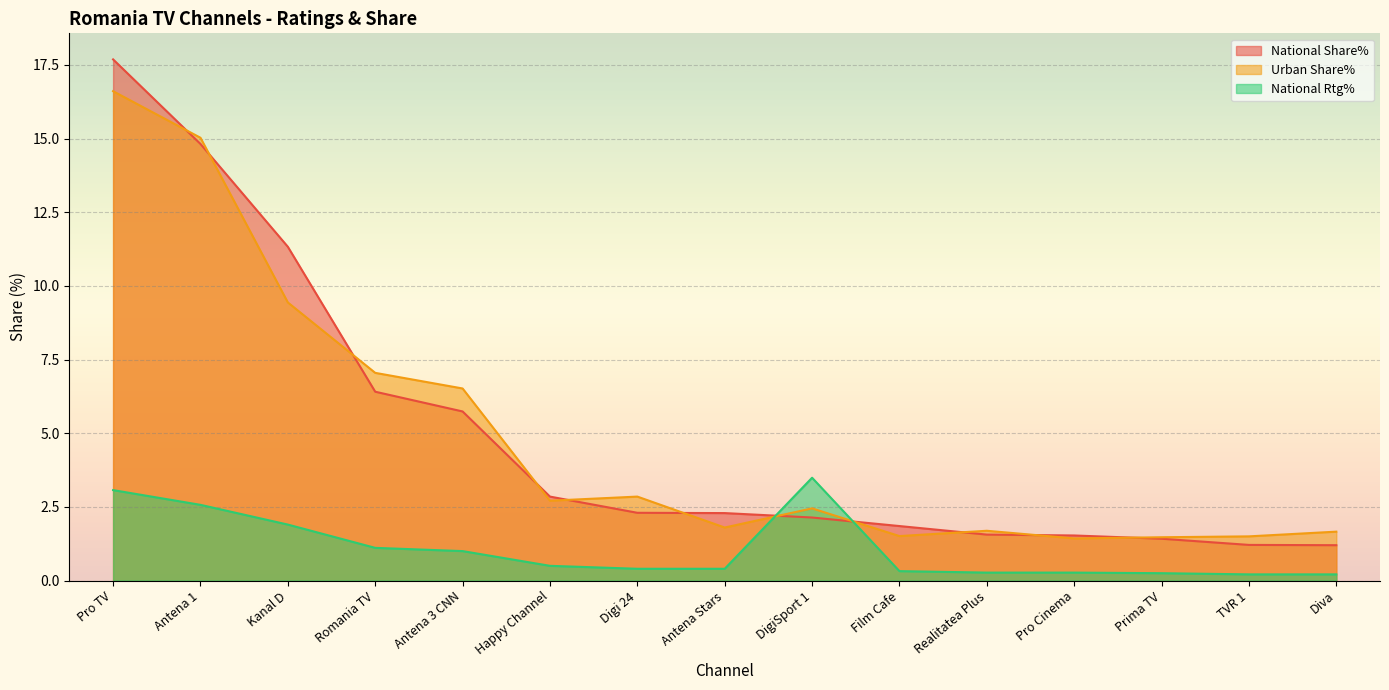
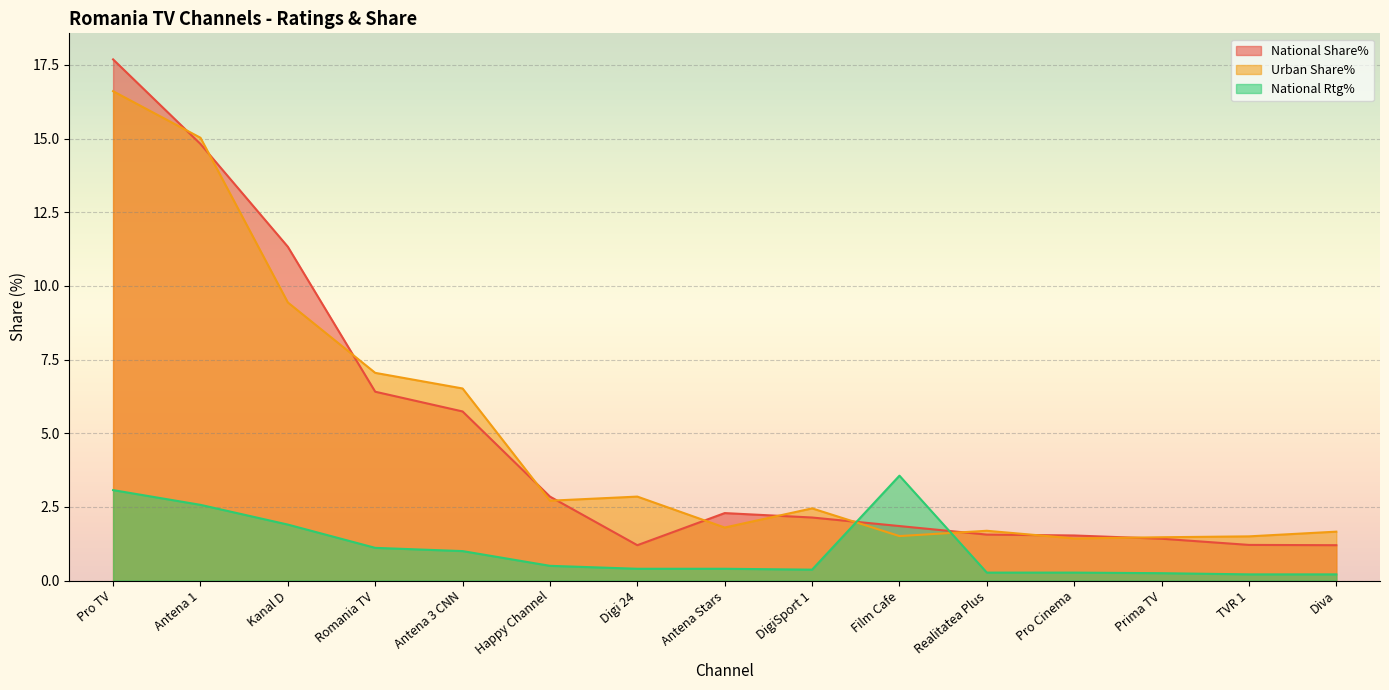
National Share%, Digi 24: 2.3 -> 1.2
National Rtg%, DigiSport 1: 3.5 -> 0.4
National Rtg%, Film Cafe: 0.3 -> 3.6
